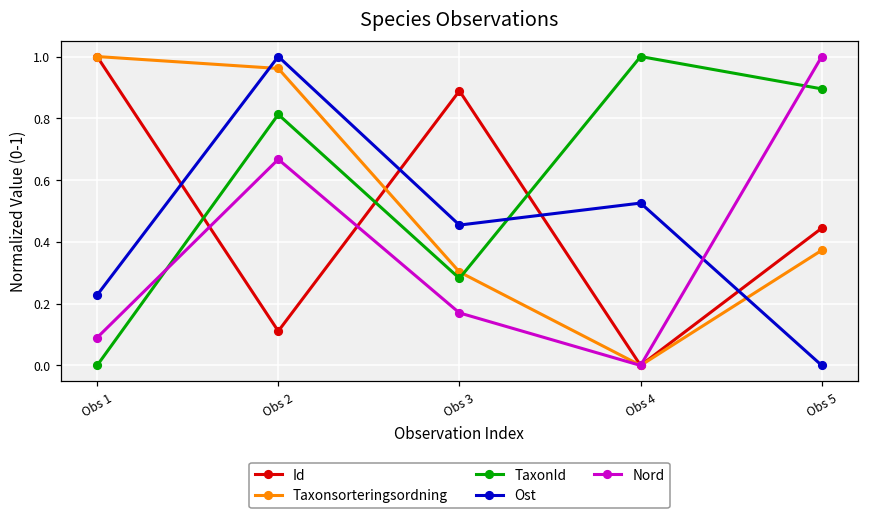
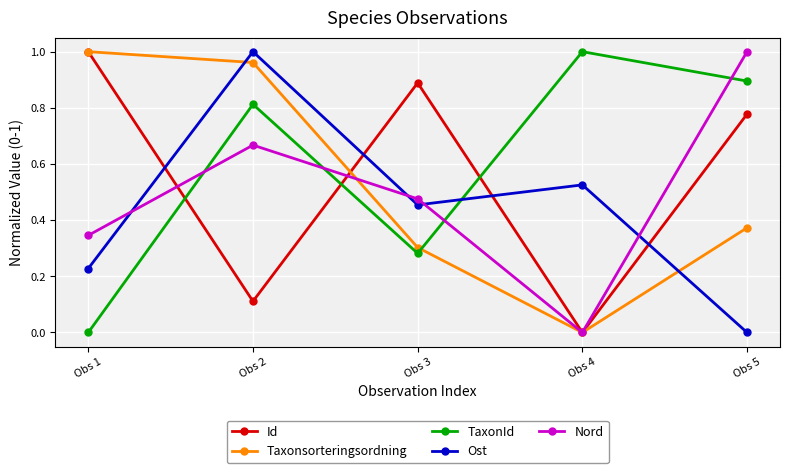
Nord, Obs 1: 0.09 -> 0.35
Nord, Obs 3: 0.17 -> 0.48
Id, Obs 5: 0.44 -> 0.78
